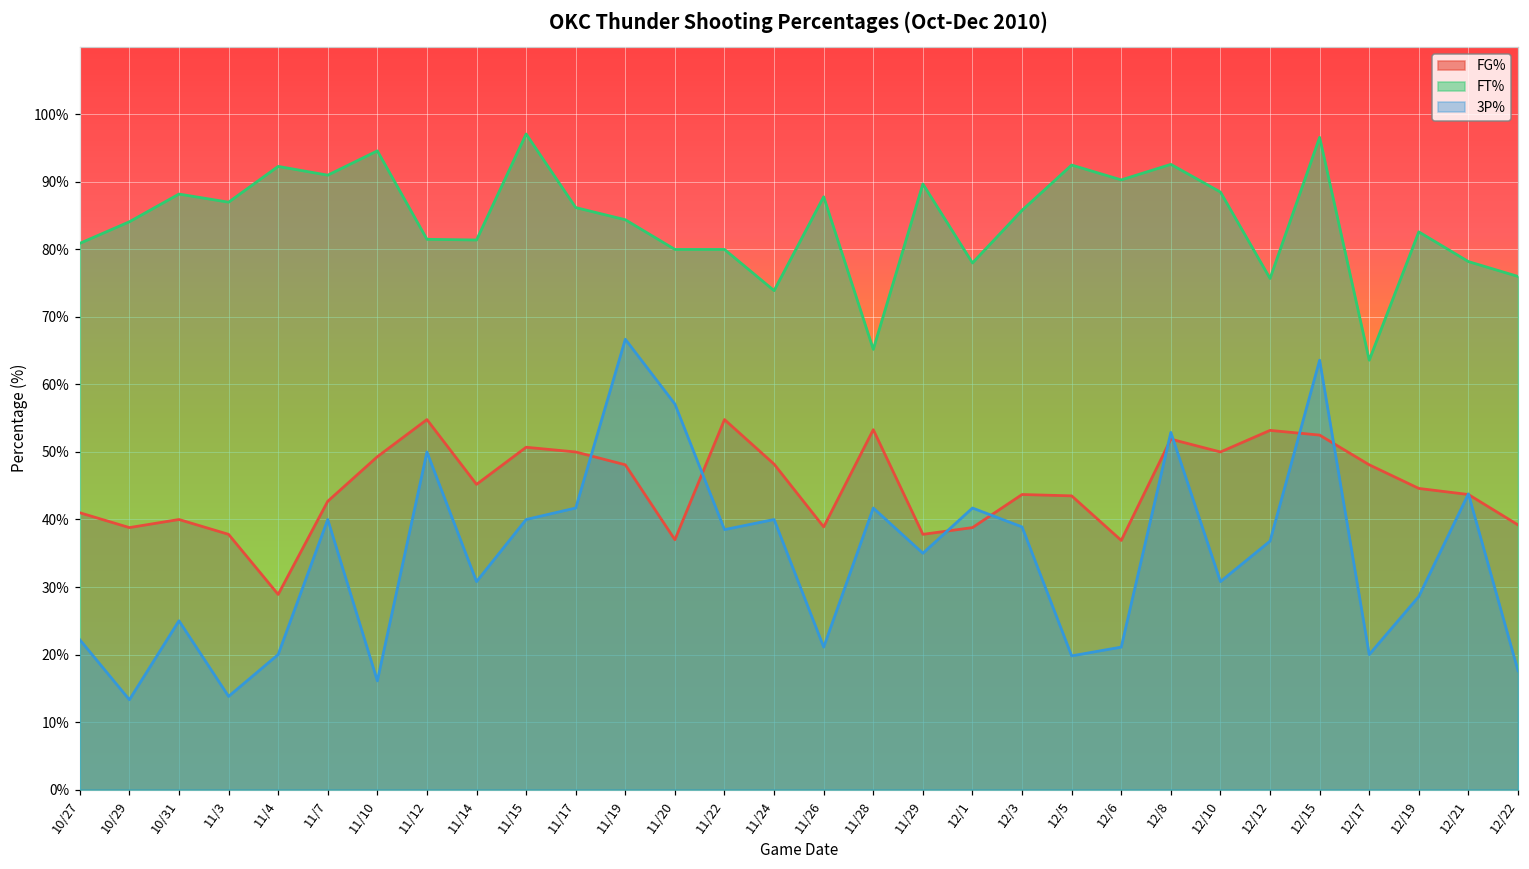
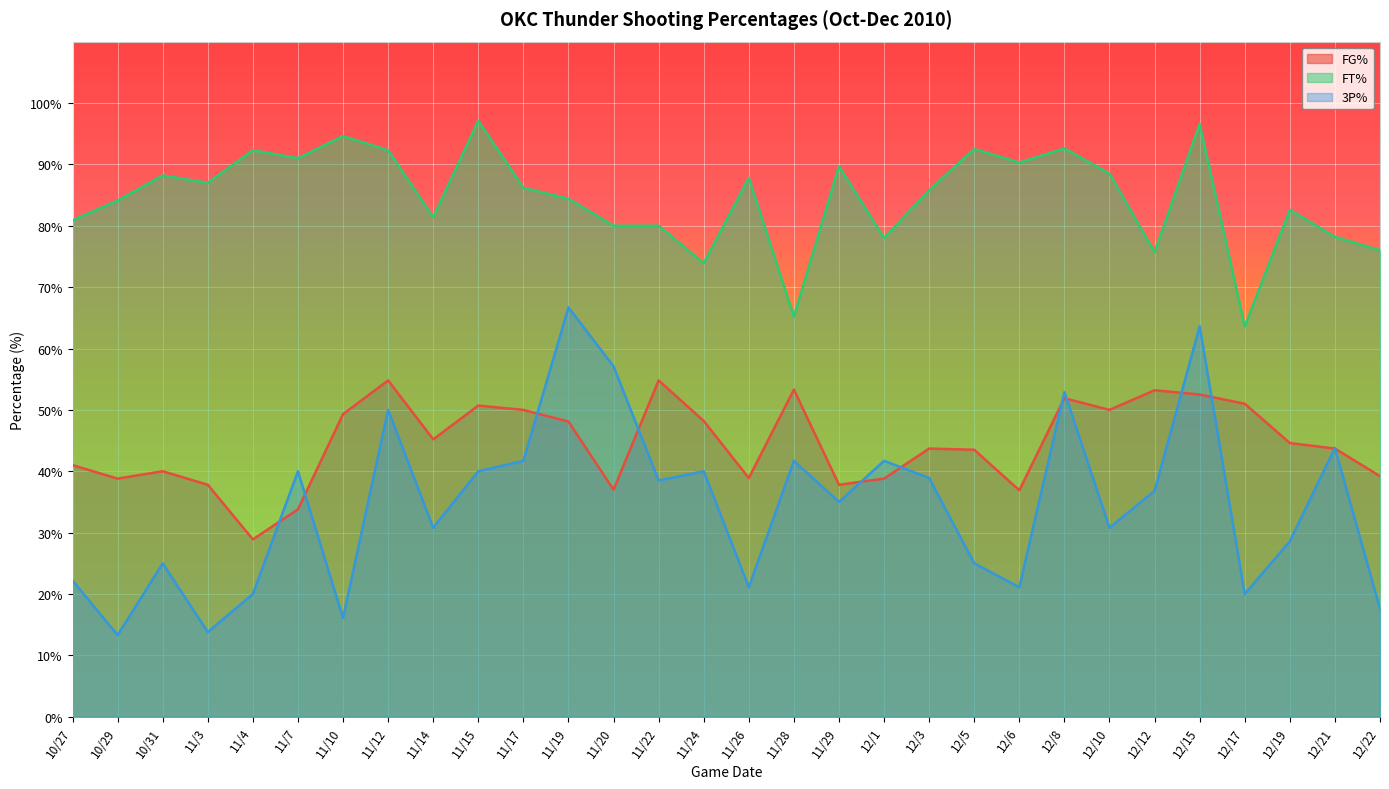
FG%, 11/7: 43% -> 34%
FT%, 11/12: 82% -> 92%
3P%, 12/5: 20% -> 25%
FG%, 12/17: 48% -> 51%
